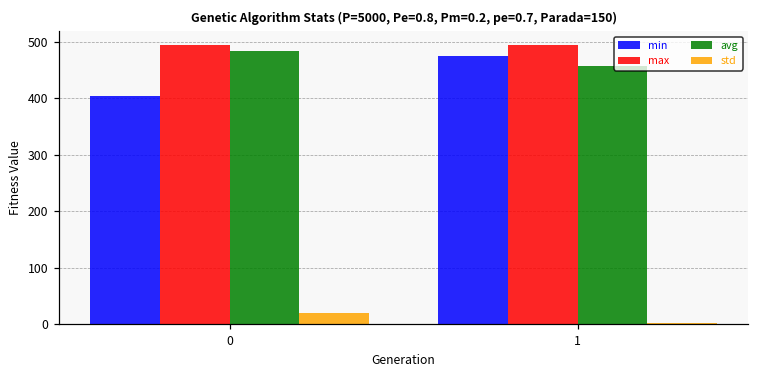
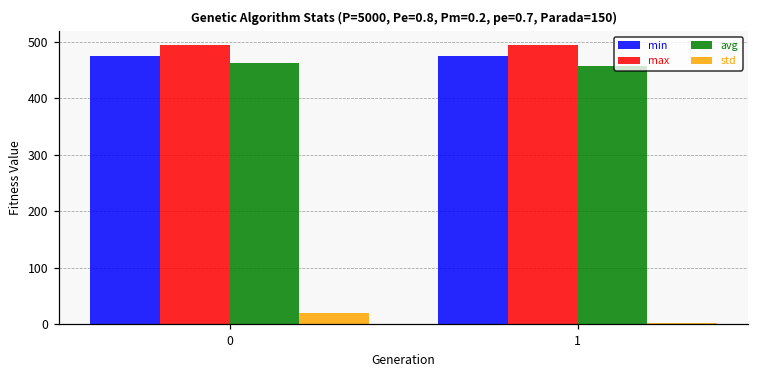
min, 0: 400 -> 470
avg, 0: 480 -> 460
